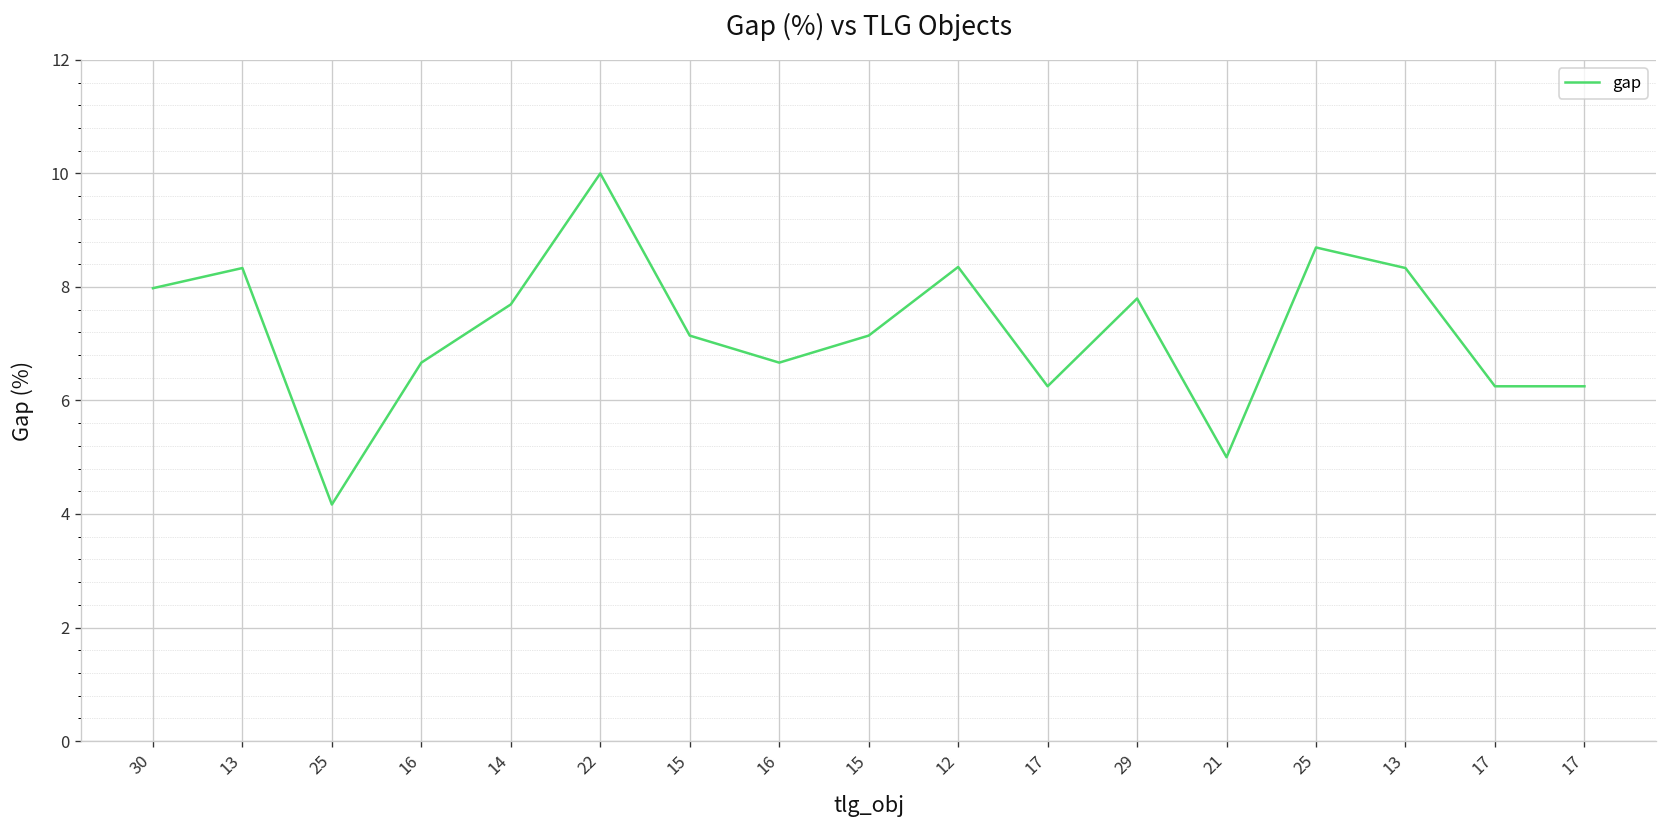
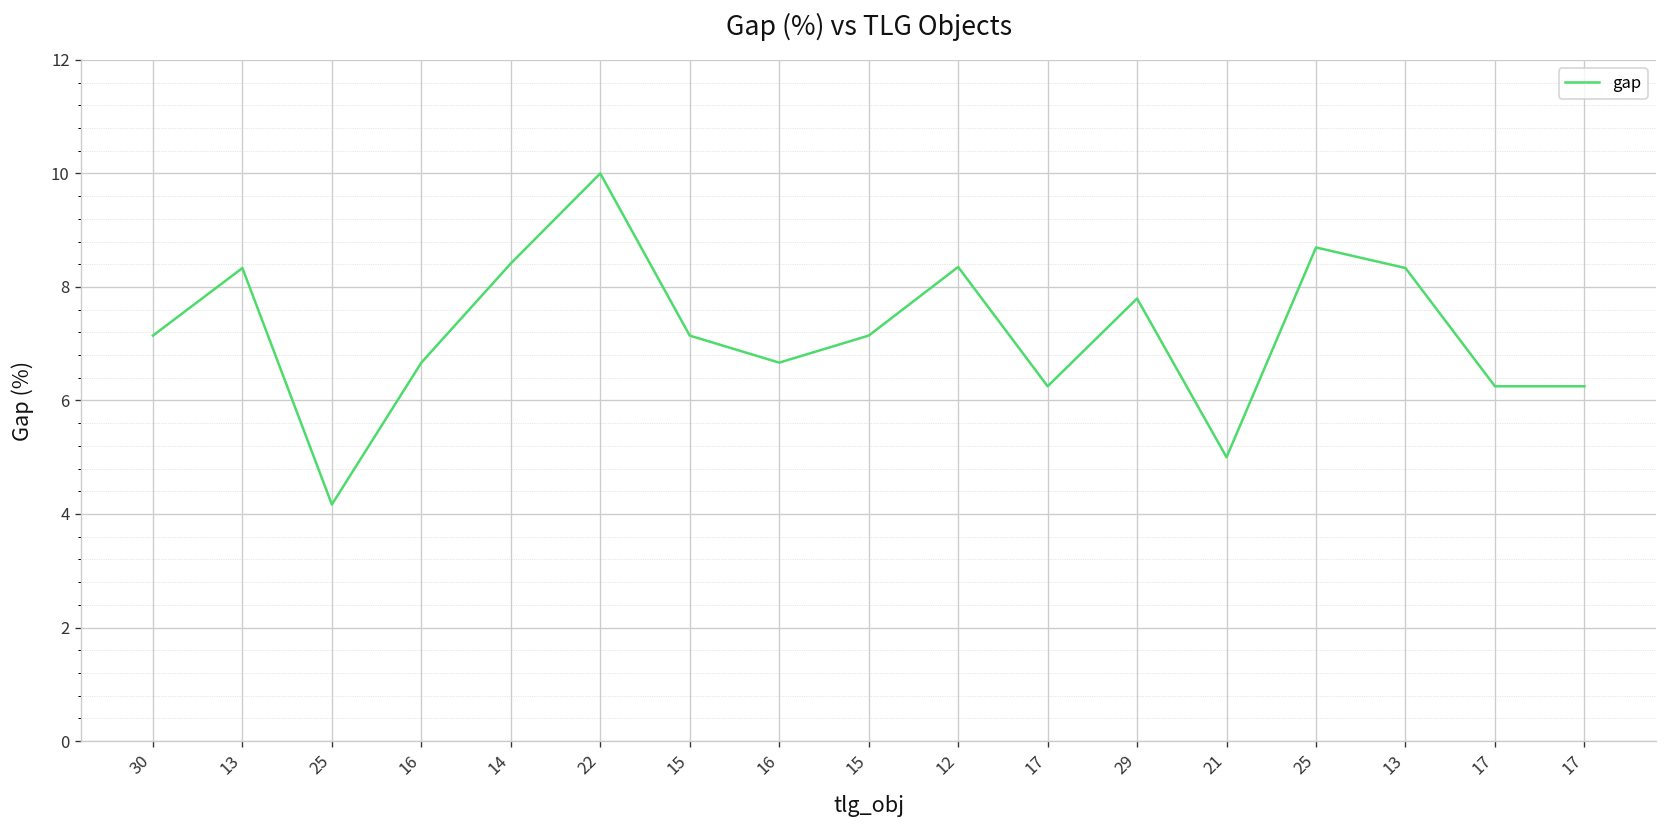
30: 8.0 -> 7.1
14: 7.7 -> 8.4
